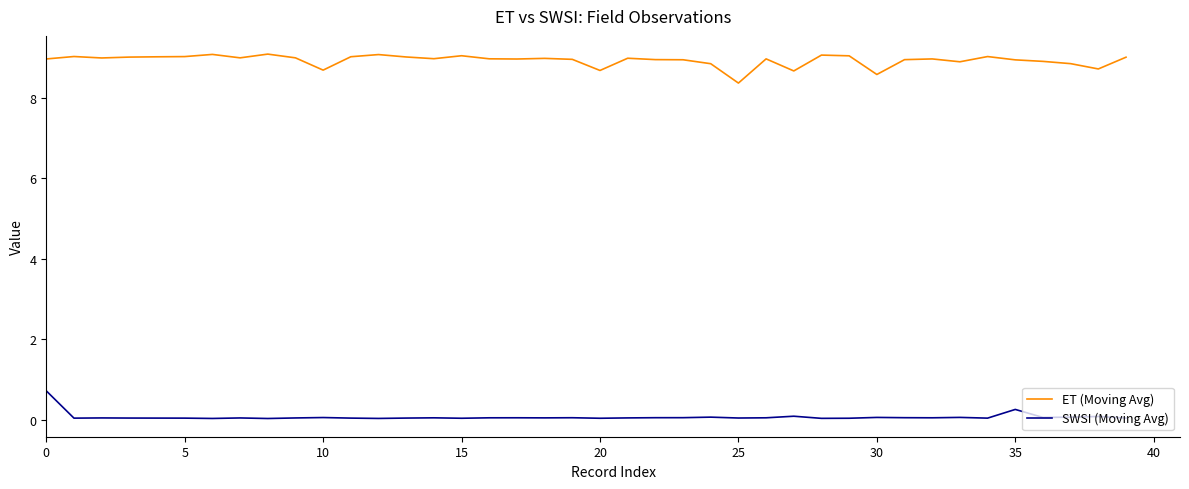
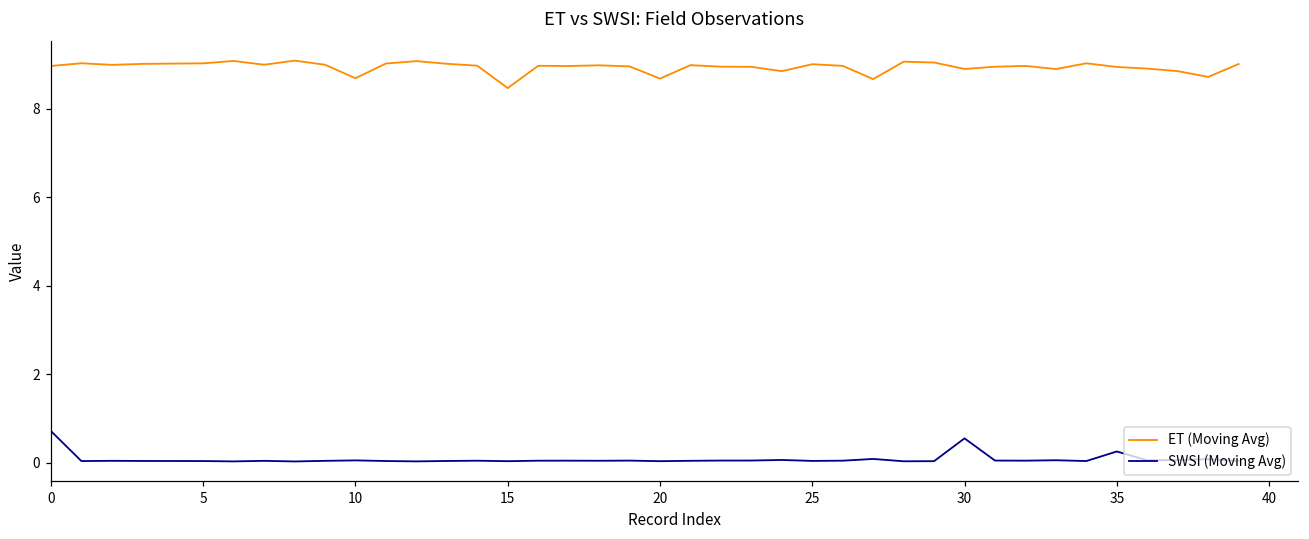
ET (Moving Avg), 15: 9.0 -> 8.5
ET (Moving Avg), 25: 8.4 -> 9.0
ET (Moving Avg), 30: 8.6 -> 8.9
SWSI (Moving Avg), 30: 0.1 -> 0.6
